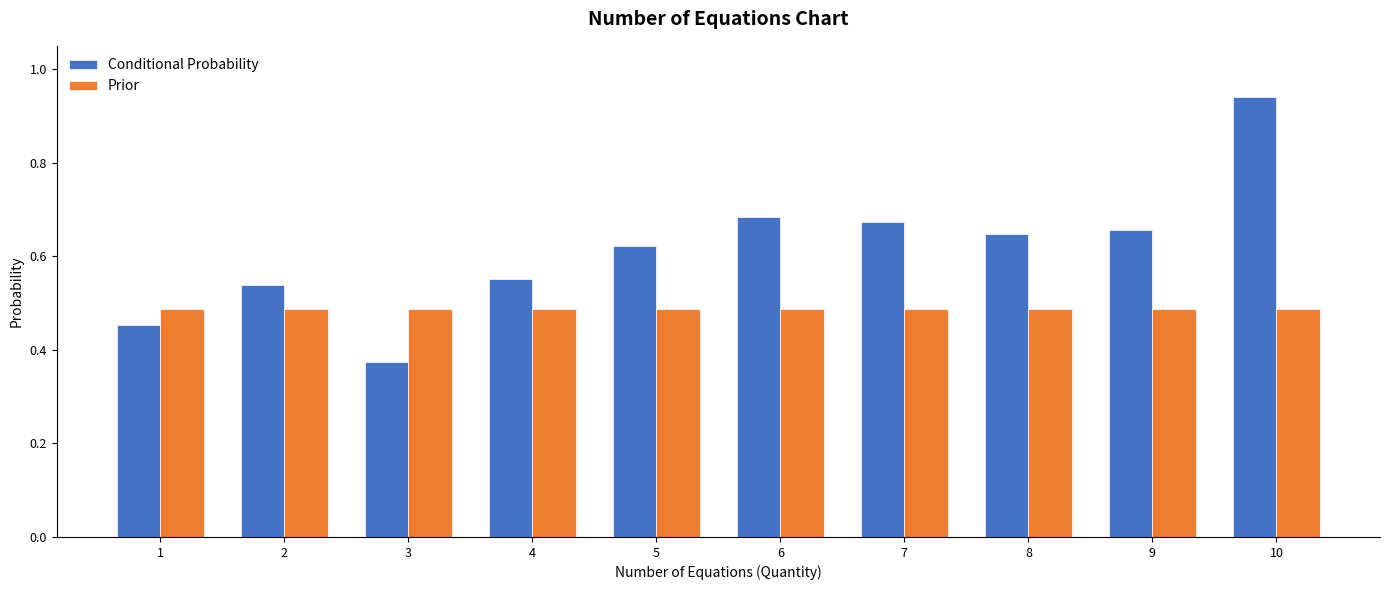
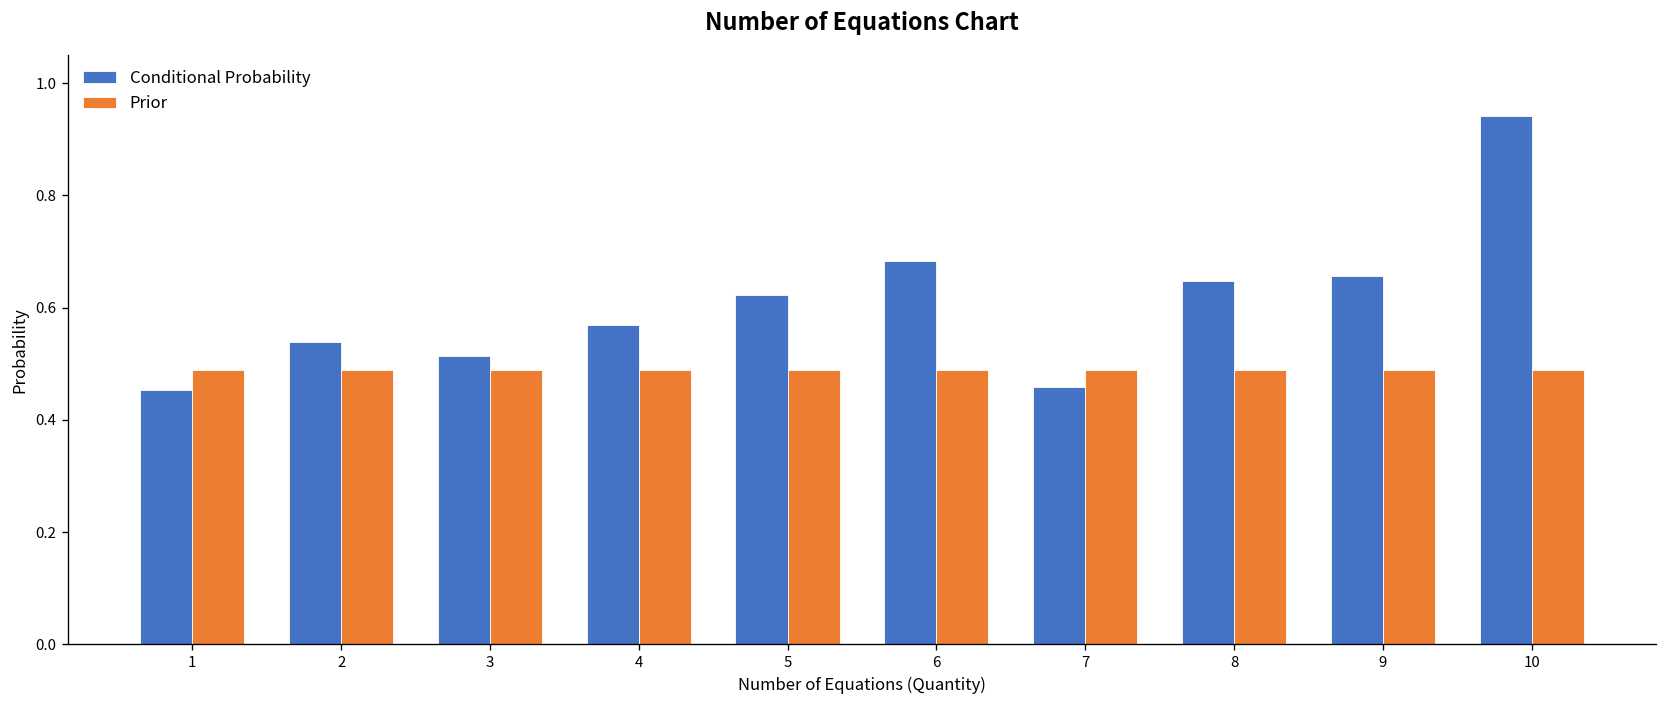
Conditional Probability, 3: 0.37 -> 0.51
Conditional Probability, 4: 0.55 -> 0.57
Conditional Probability, 7: 0.67 -> 0.46
